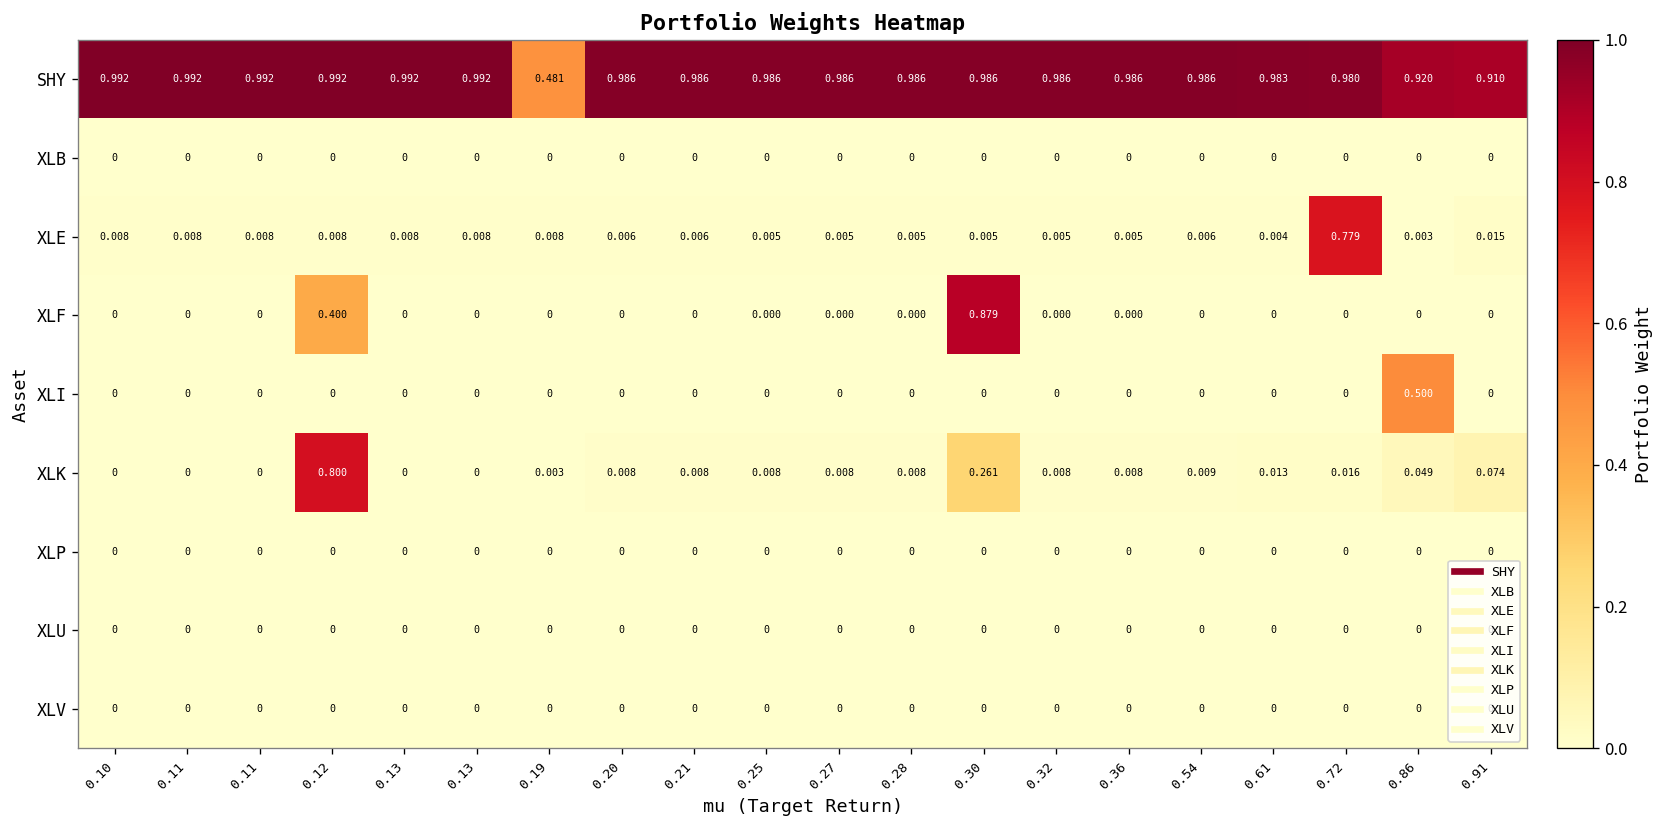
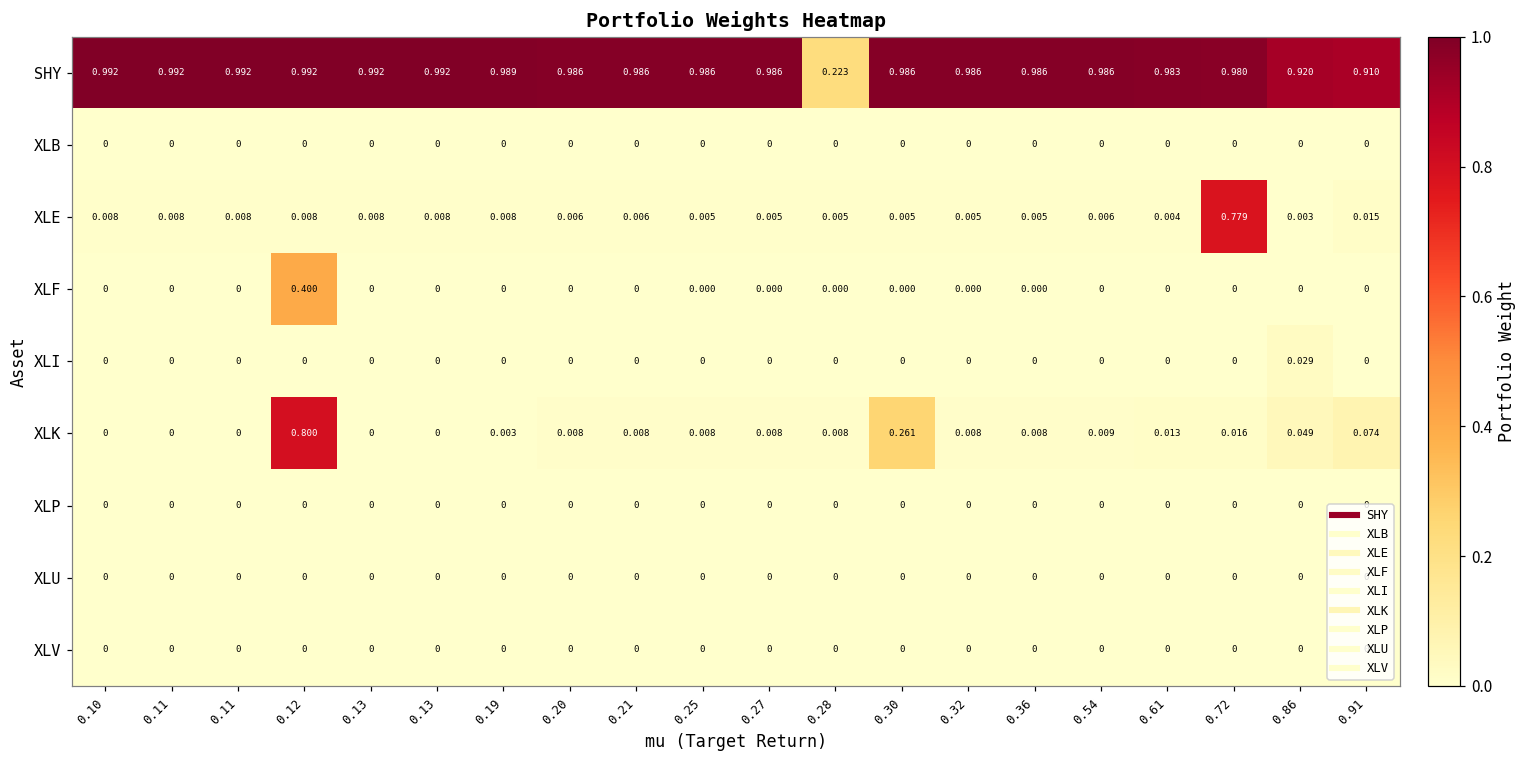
SHY, 0.19: 0.481 -> 0.989
SHY, 0.28: 0.986 -> 0.223
XLF, 0.30: 0.879 -> 0.000
XLI, 0.86: 0.500 -> 0.029
